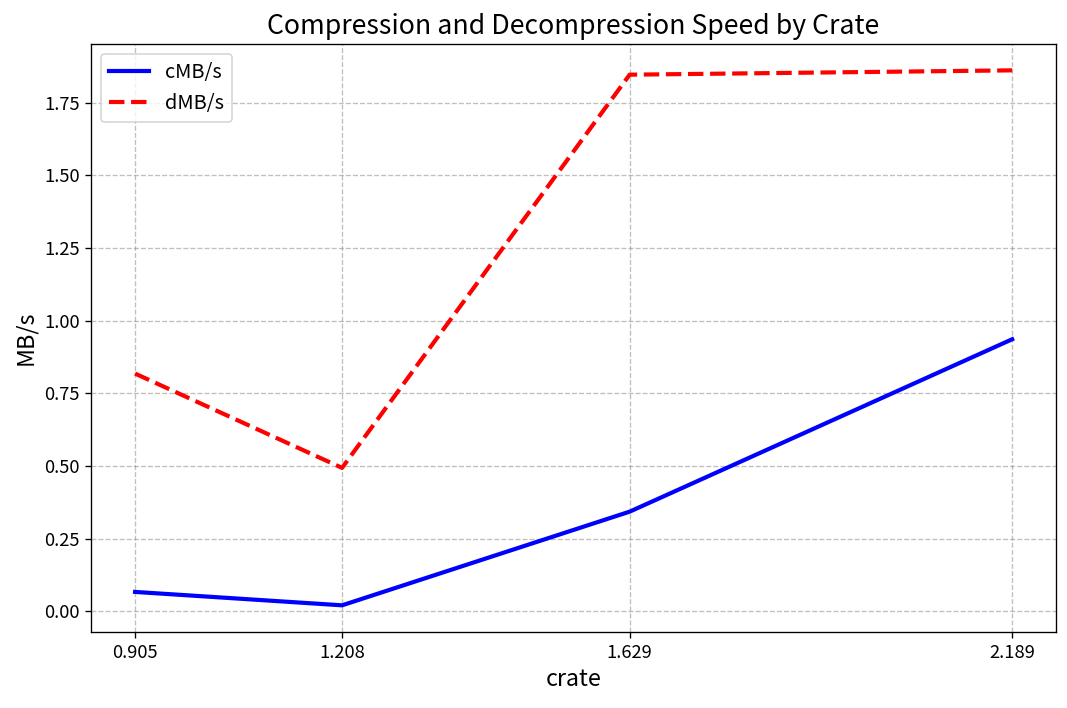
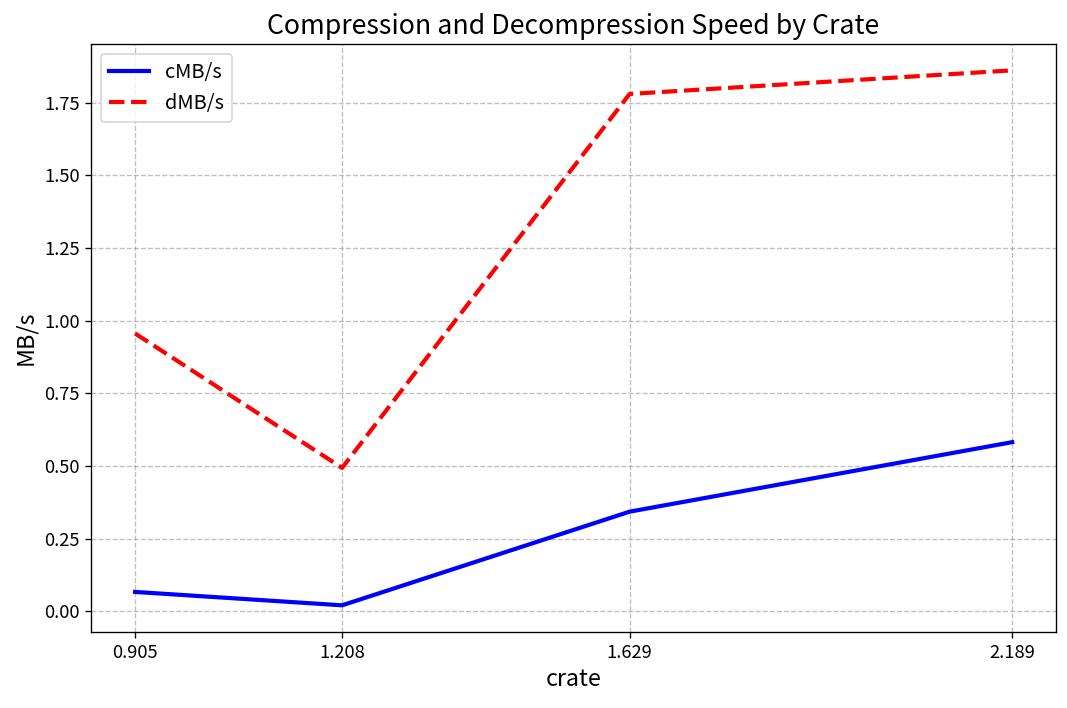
dMB/s, 0.905: 0.82 -> 0.96
dMB/s, 1.629: 1.85 -> 1.78
cMB/s, 2.189: 0.94 -> 0.58
